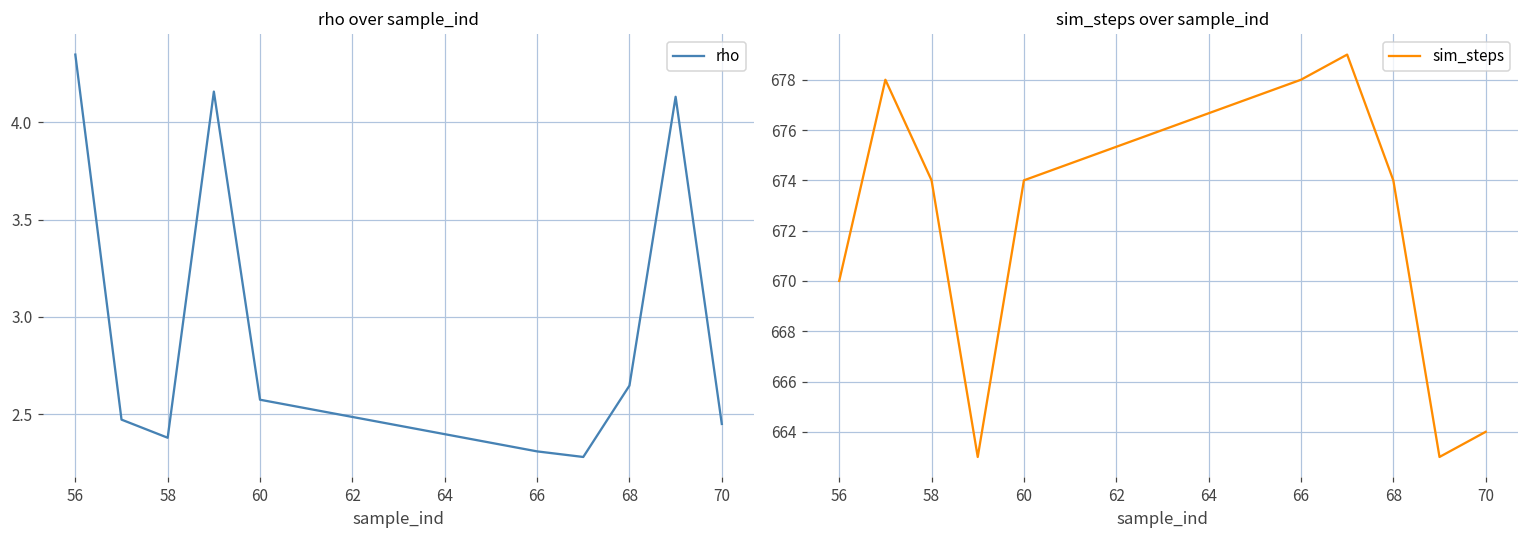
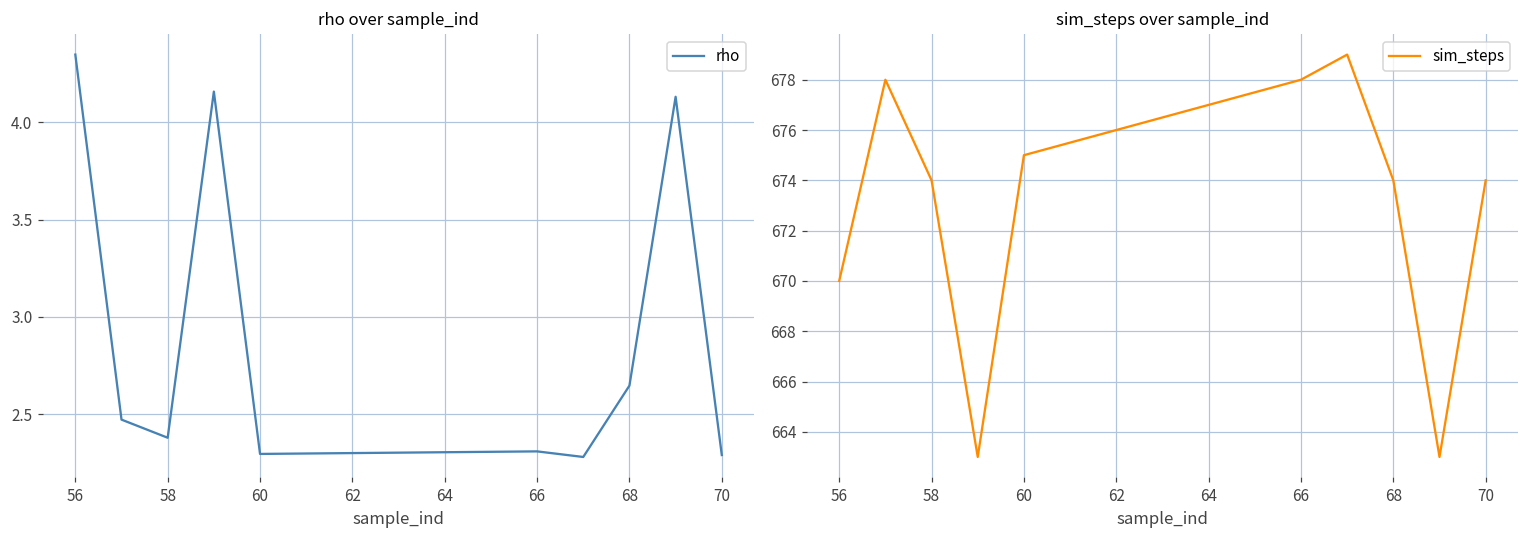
rho over sample_ind, 60: 2.58 -> 2.30
rho over sample_ind, 70: 2.45 -> 2.29
sim_steps over sample_ind, 60: 674 -> 675
sim_steps over sample_ind, 70: 664 -> 674
